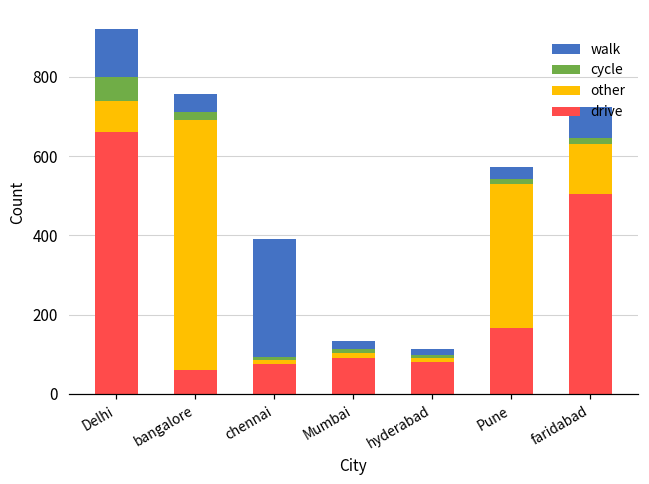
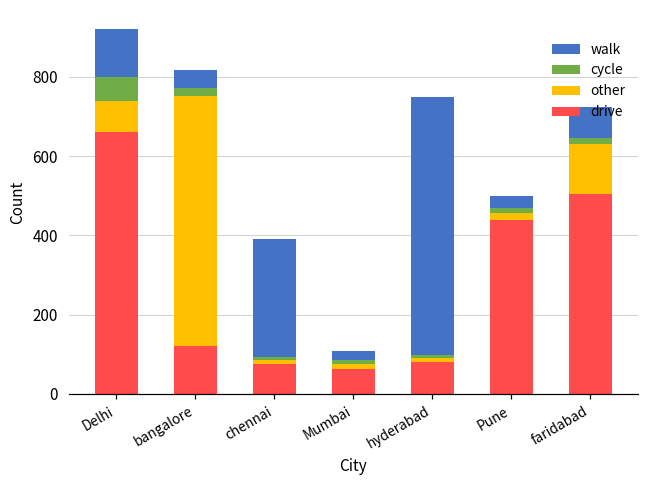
drive, bangalore: 60 -> 120
drive, Mumbai: 90 -> 60
walk, hyderabad: 20 -> 650
drive, Pune: 170 -> 440
other, Pune: 370 -> 20
